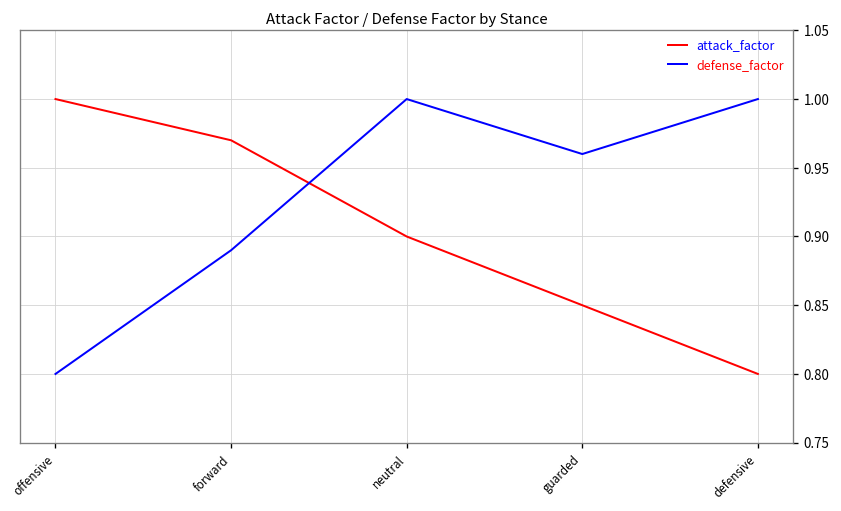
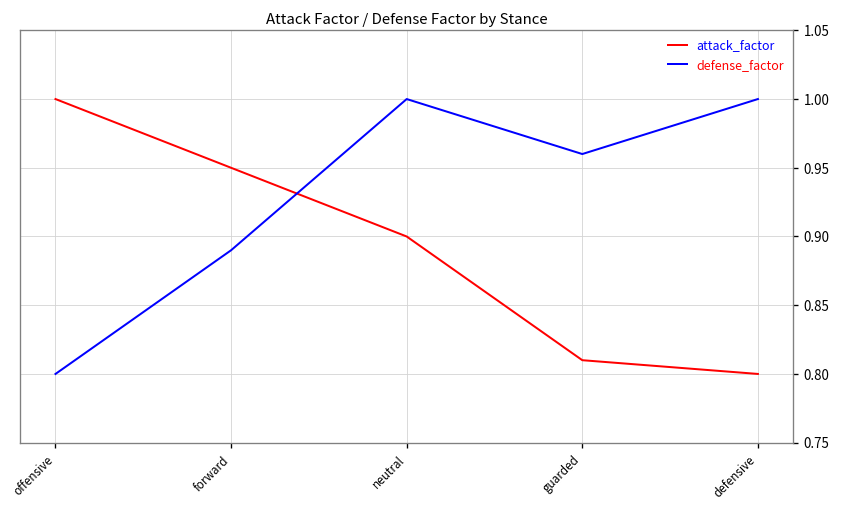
attack_factor, forward: 0.97 -> 0.95
attack_factor, guarded: 0.85 -> 0.81
